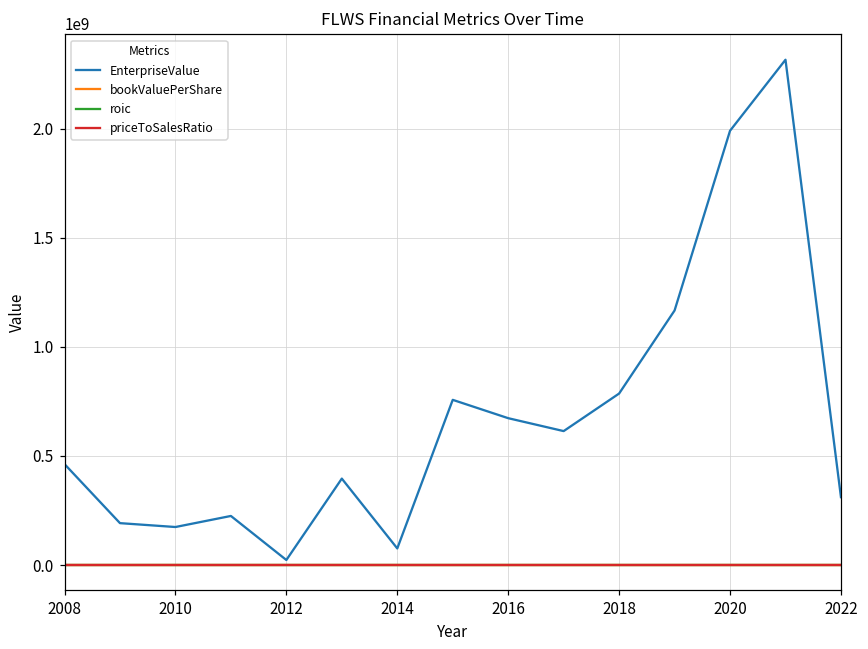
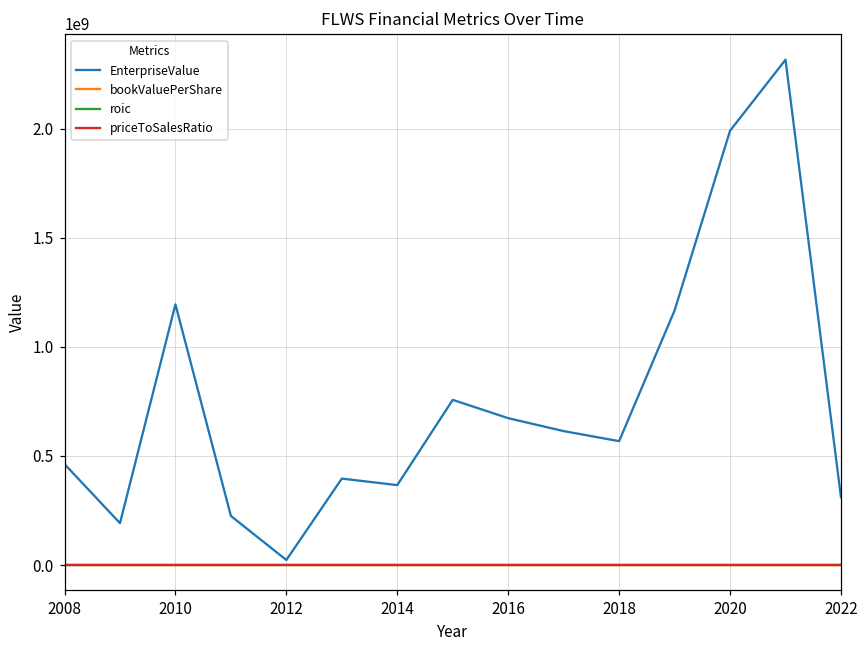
EnterpriseValue, 2010: 170000000 -> 1190000000
EnterpriseValue, 2014: 80000000 -> 370000000
EnterpriseValue, 2018: 790000000 -> 570000000
